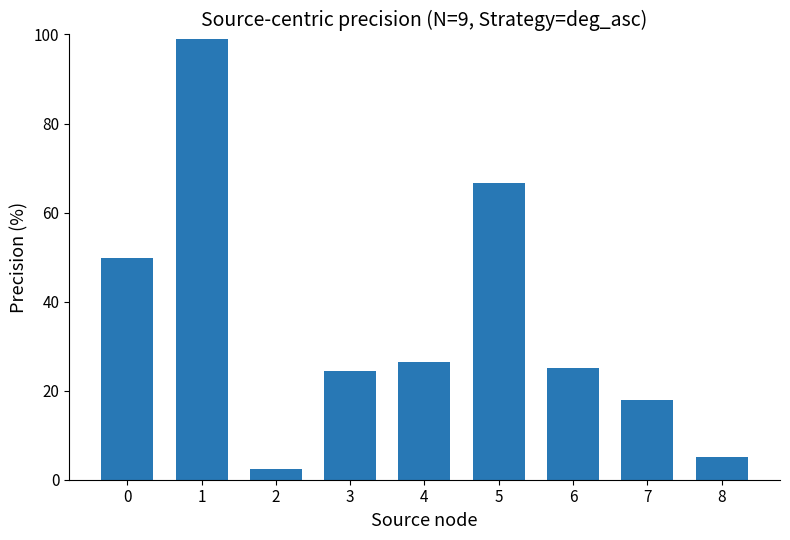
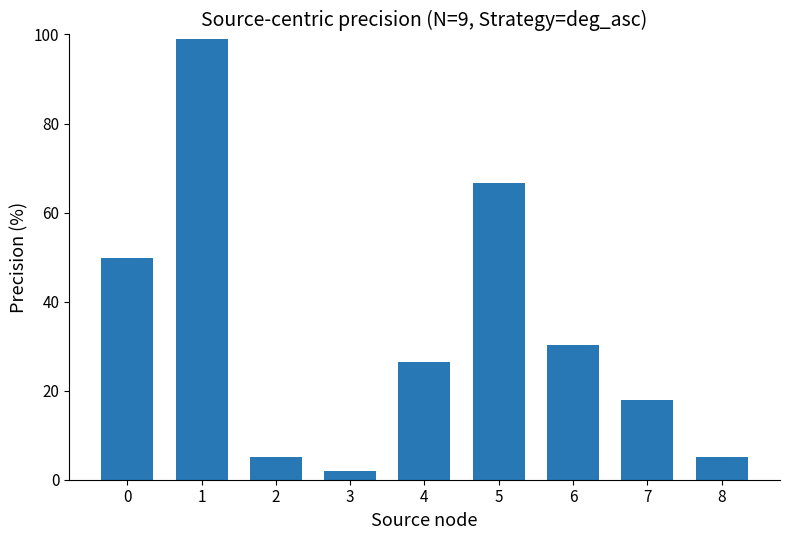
2: 3 -> 5
3: 24 -> 2
6: 25 -> 30
